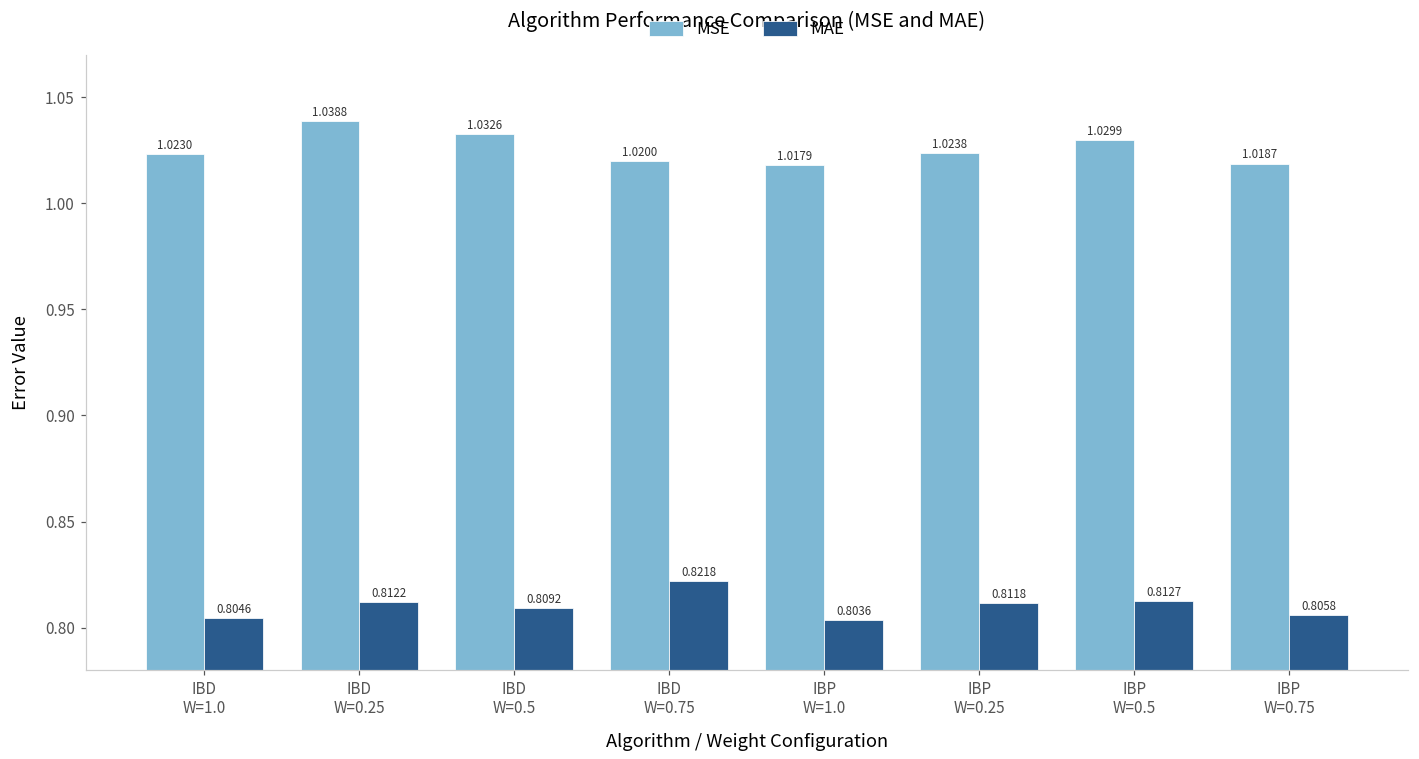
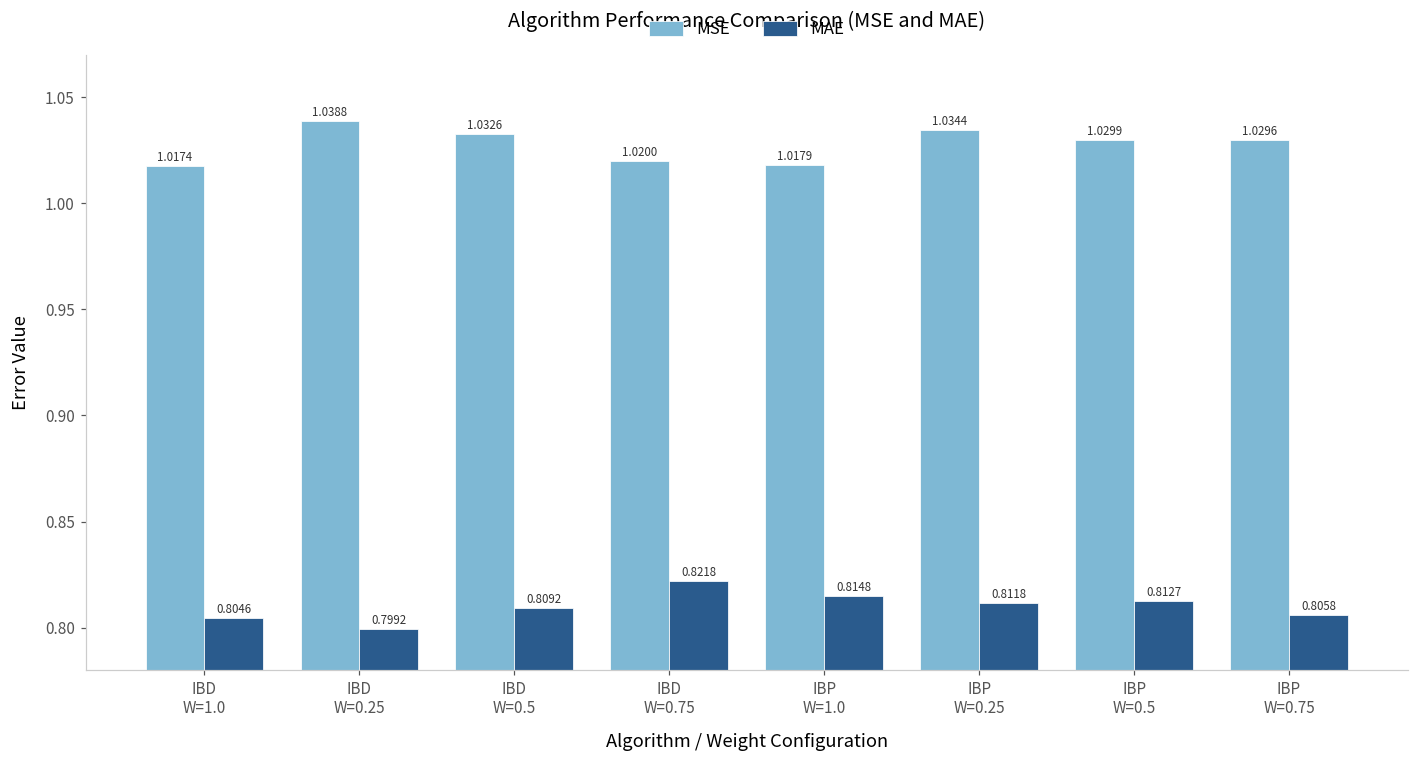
MSE, IBD W=1.0: 1.0230 -> 1.0174
MAE, IBD W=0.25: 0.8122 -> 0.7992
MAE, IBP W=1.0: 0.8036 -> 0.8148
MSE, IBP W=0.25: 1.0238 -> 1.0344
MSE, IBP W=0.75: 1.0187 -> 1.0296
